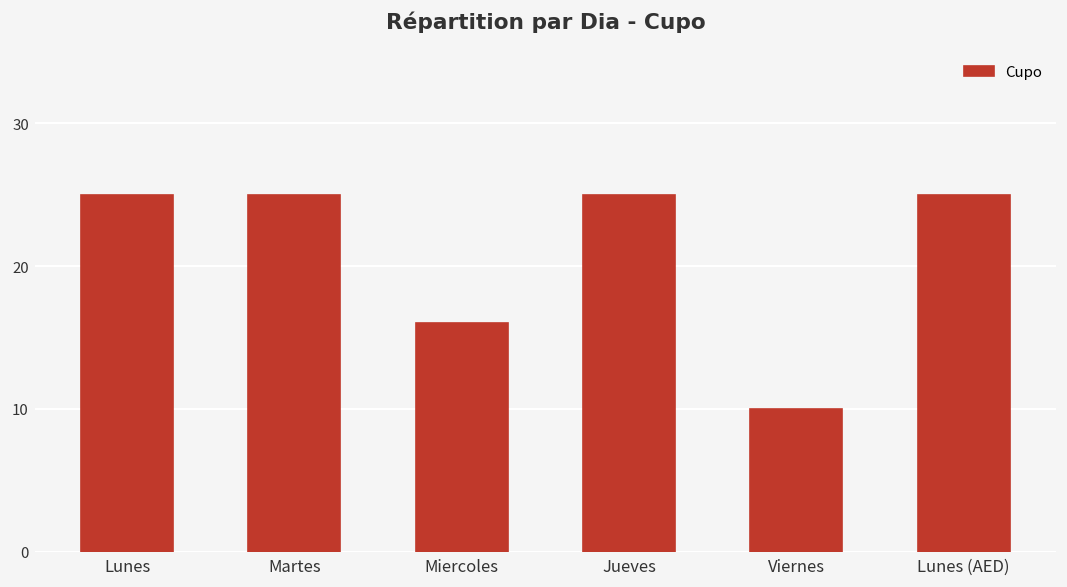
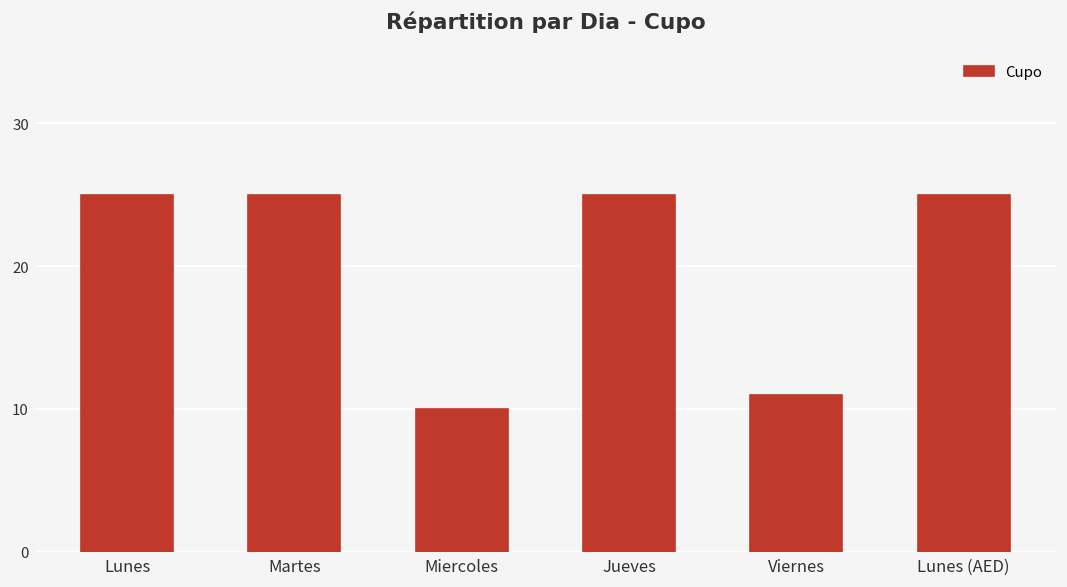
Miercoles: 16 -> 10
Viernes: 10 -> 11
